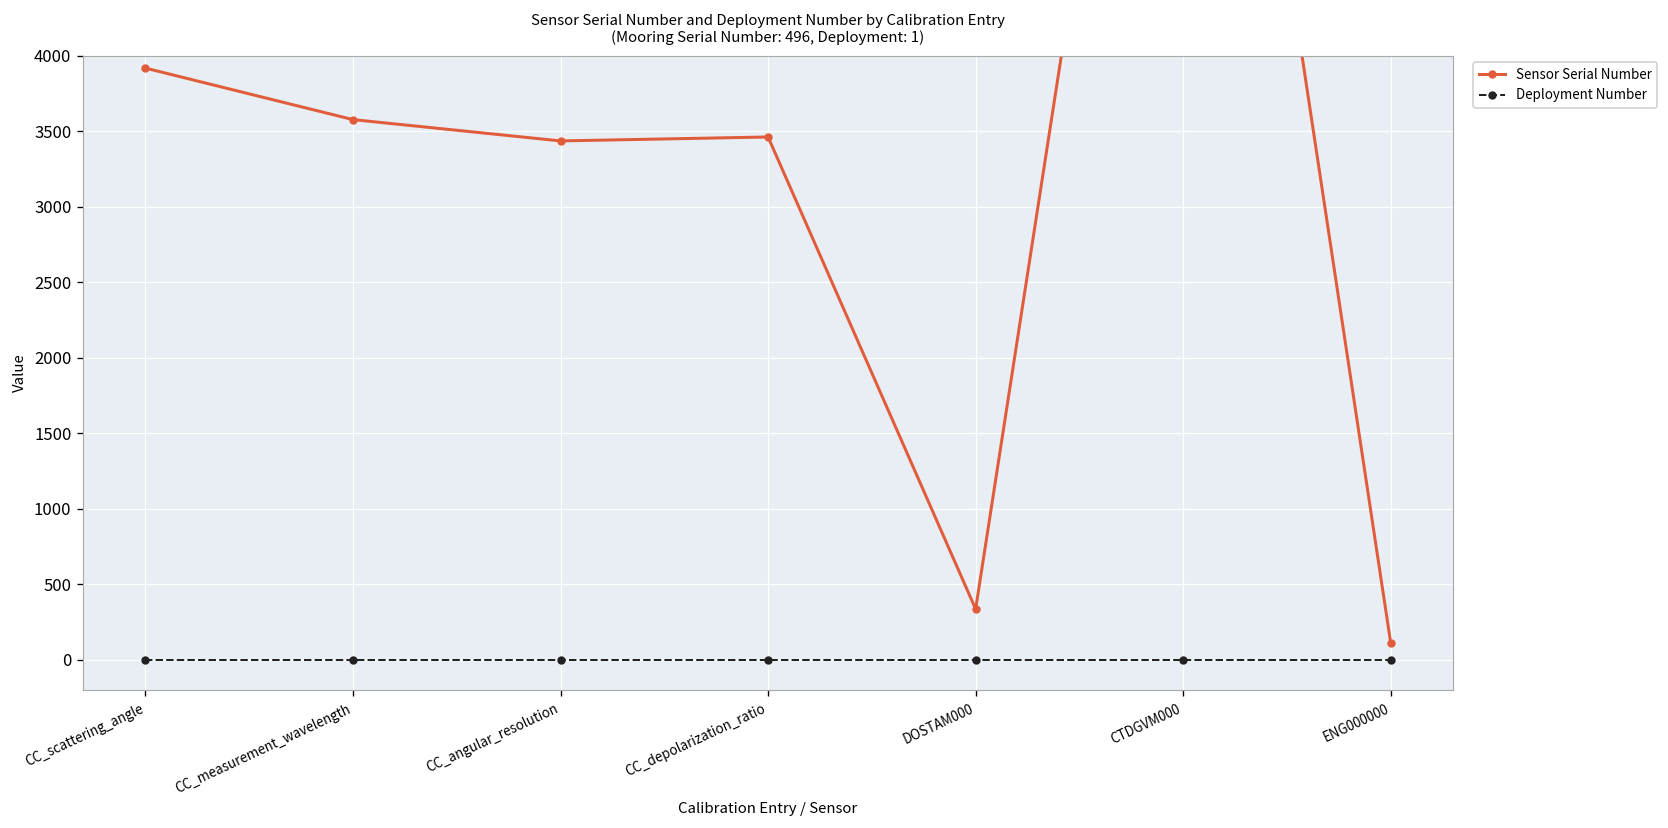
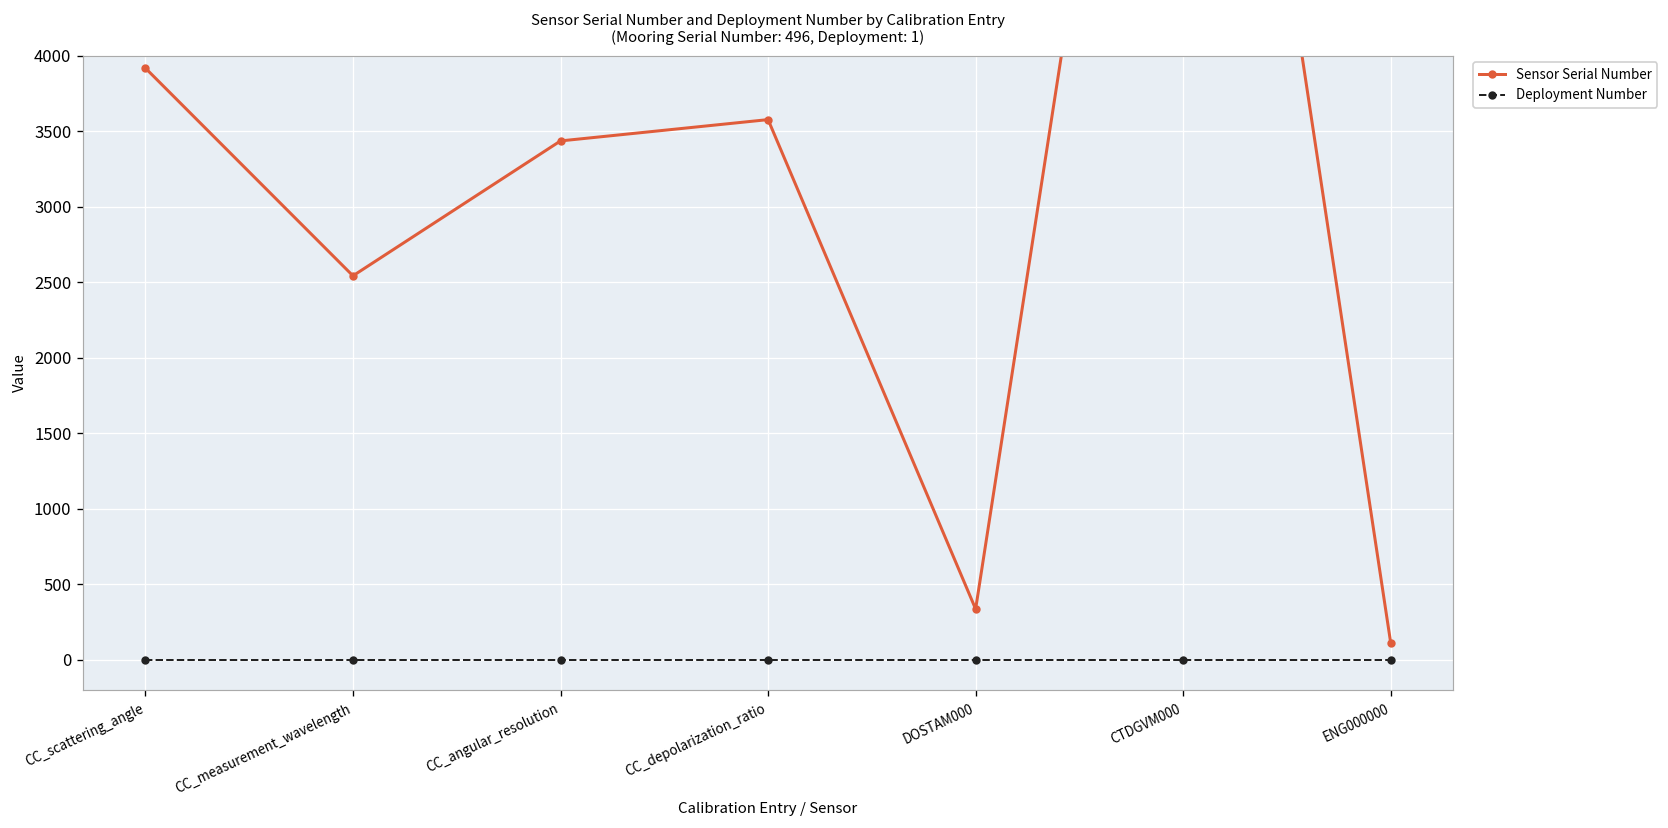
Sensor Serial Number, CC_measurement_wavelength: 3580 -> 2540
Sensor Serial Number, CC_depolarization_ratio: 3460 -> 3580
